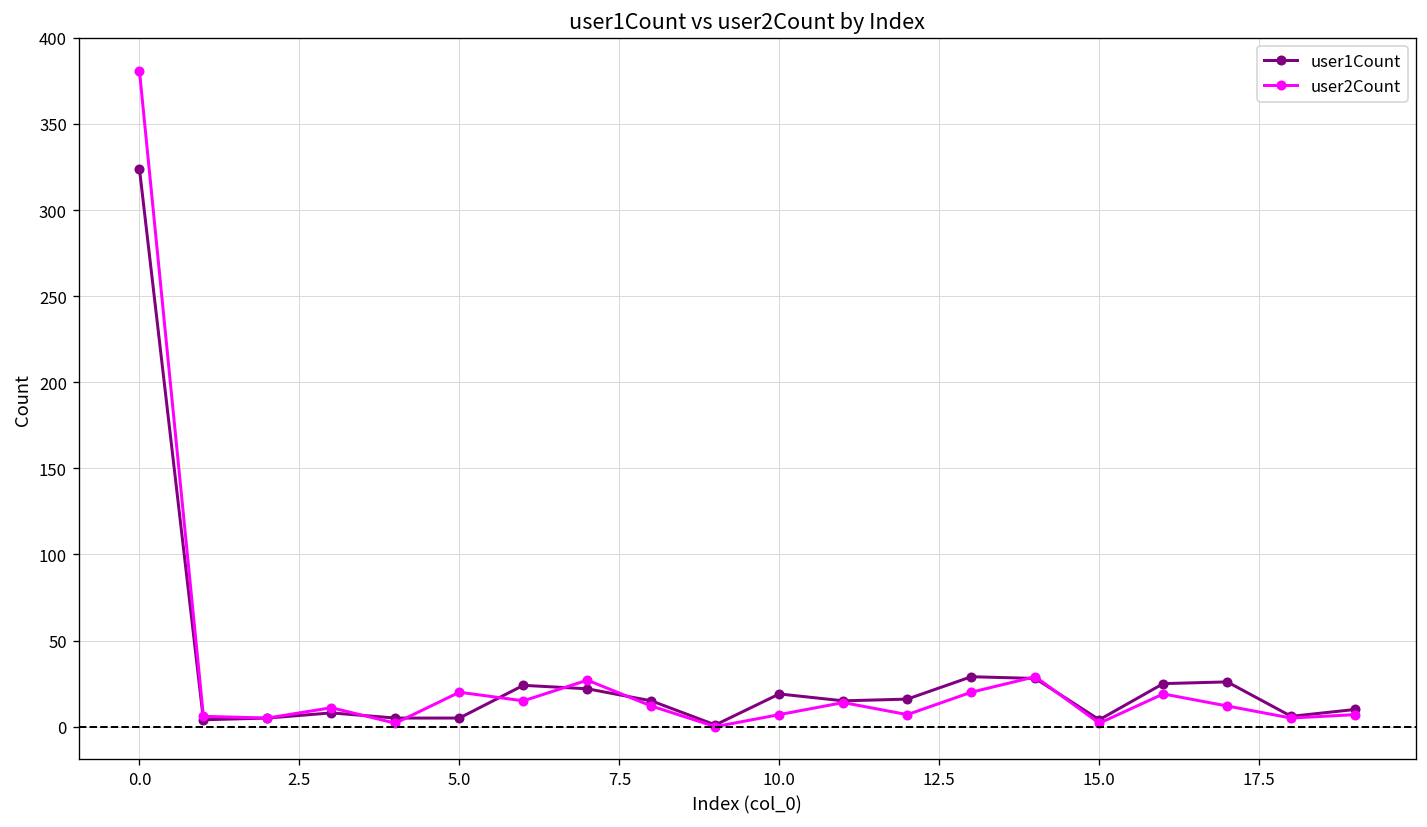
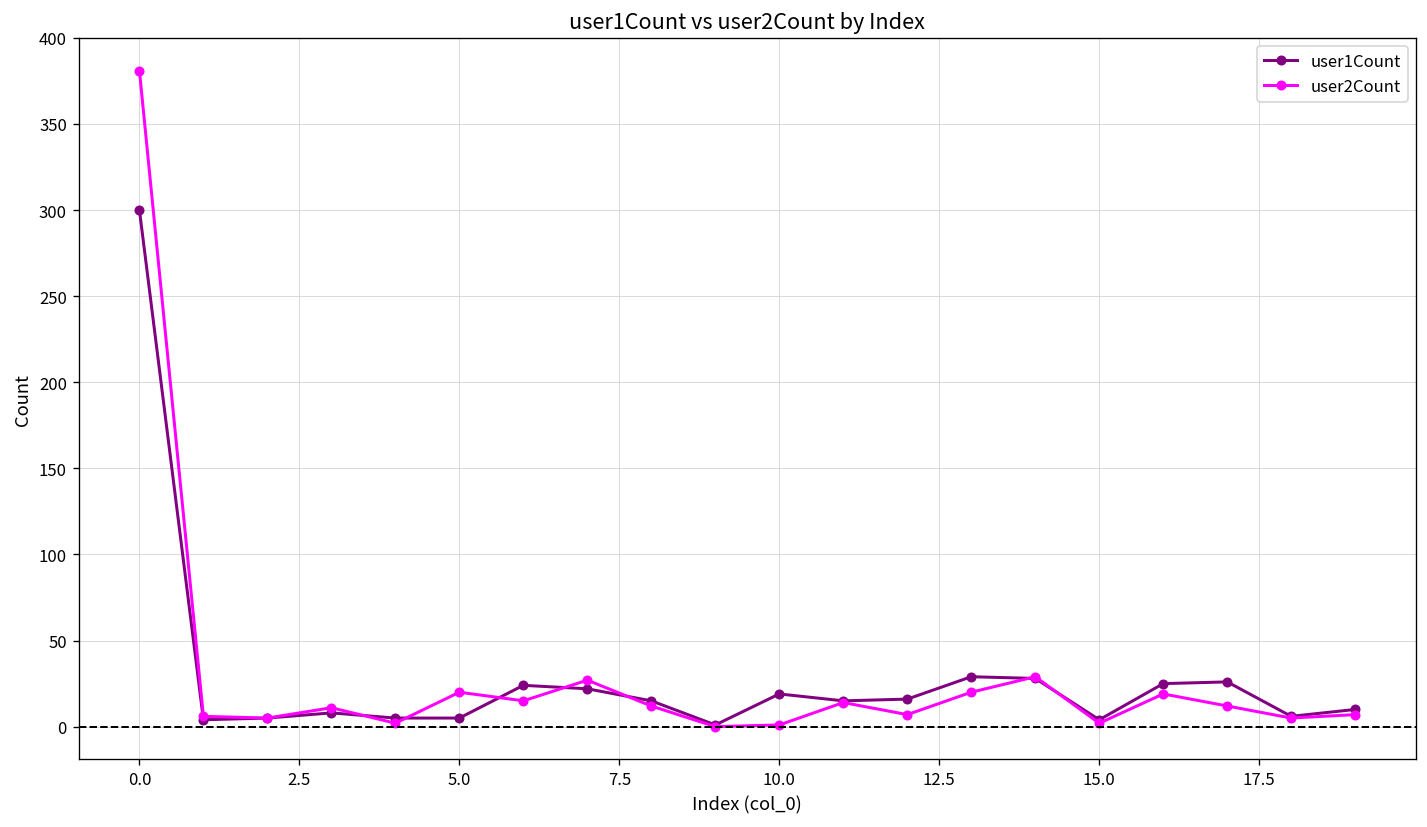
user1Count, 0.0: 324 -> 300
user2Count, 10.0: 7 -> 1
